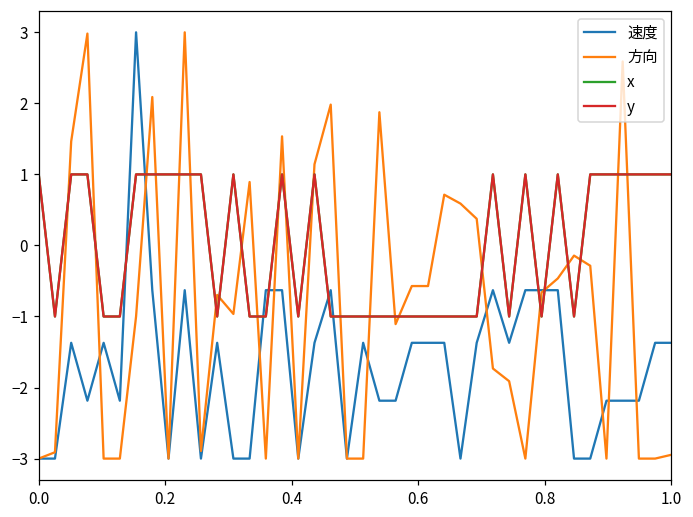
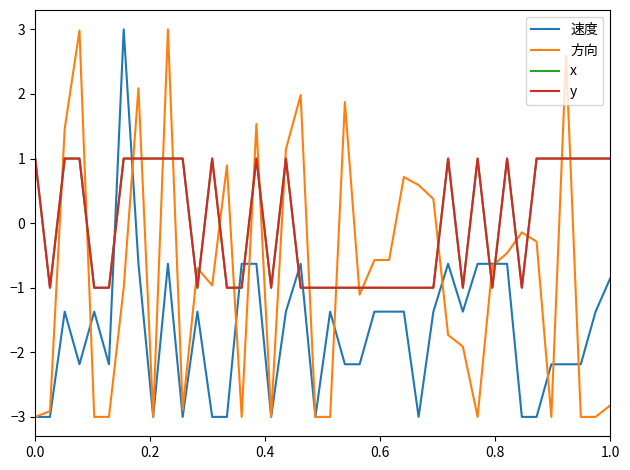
速度, 1.0: -1.4 -> -0.9
方向, 1.0: -2.9 -> -2.8
